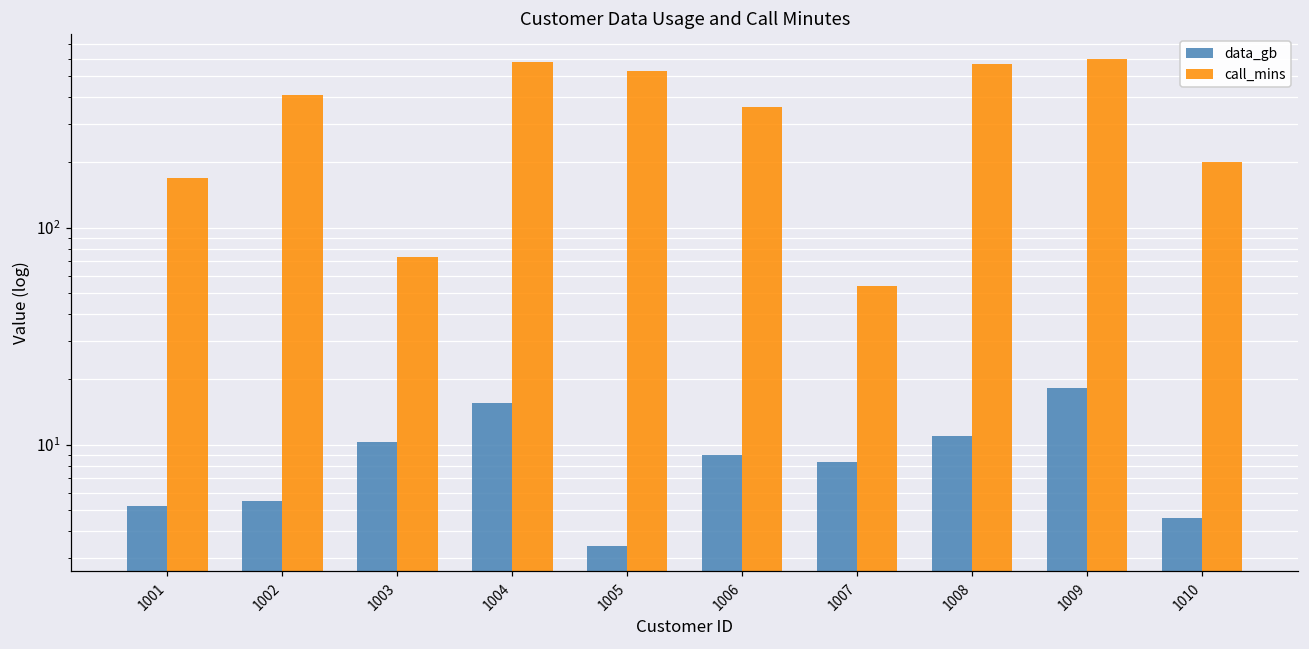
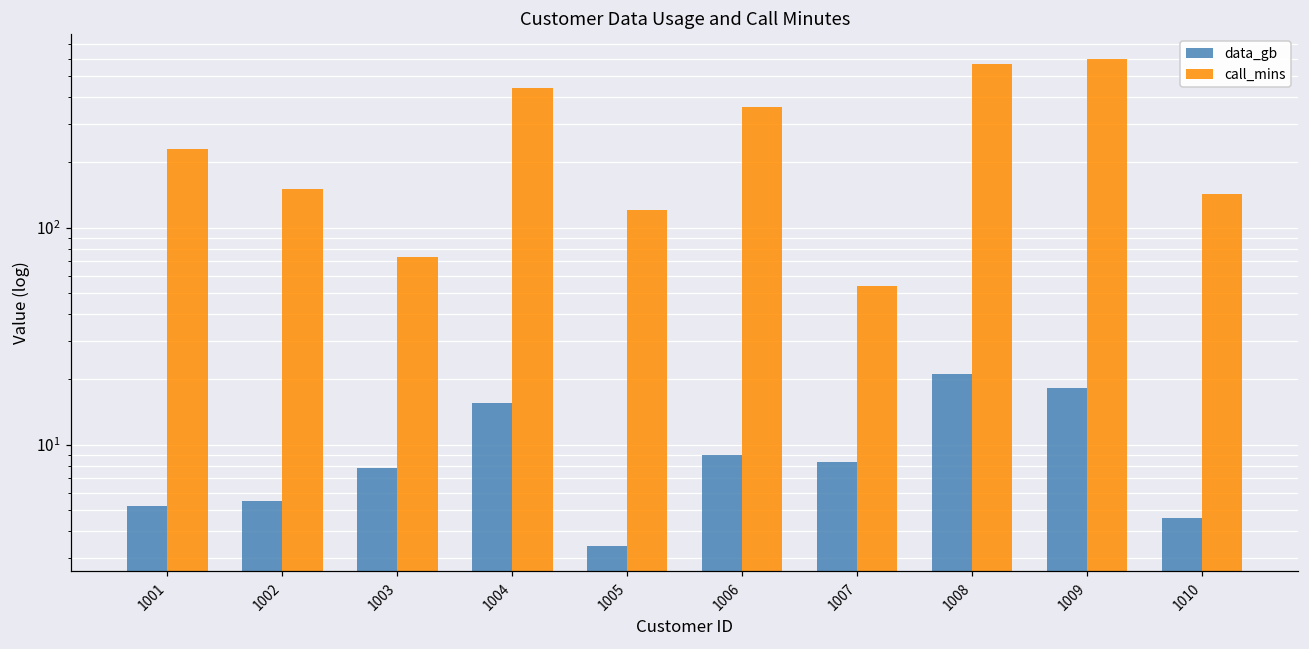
call_mins, 1001: 170 -> 230
call_mins, 1002: 410 -> 150
data_gb, 1003: 10 -> 7.8
call_mins, 1004: 580 -> 440
call_mins, 1005: 530 -> 120
data_gb, 1008: 11 -> 21
call_mins, 1010: 200 -> 140
